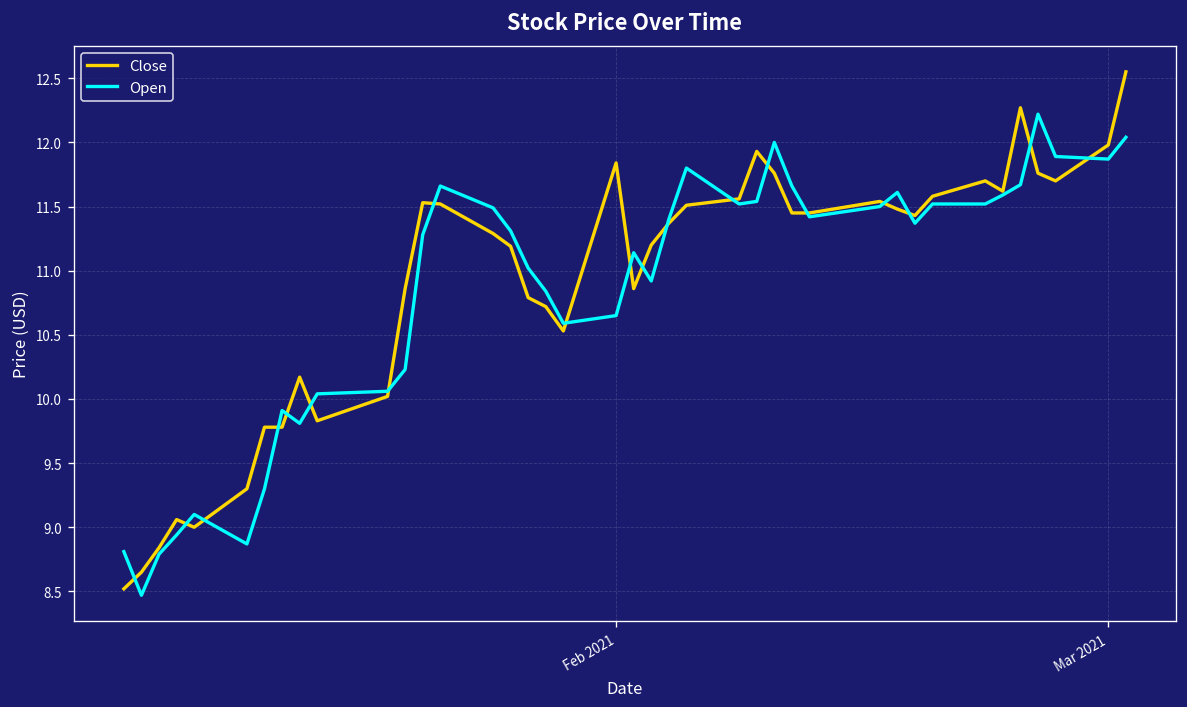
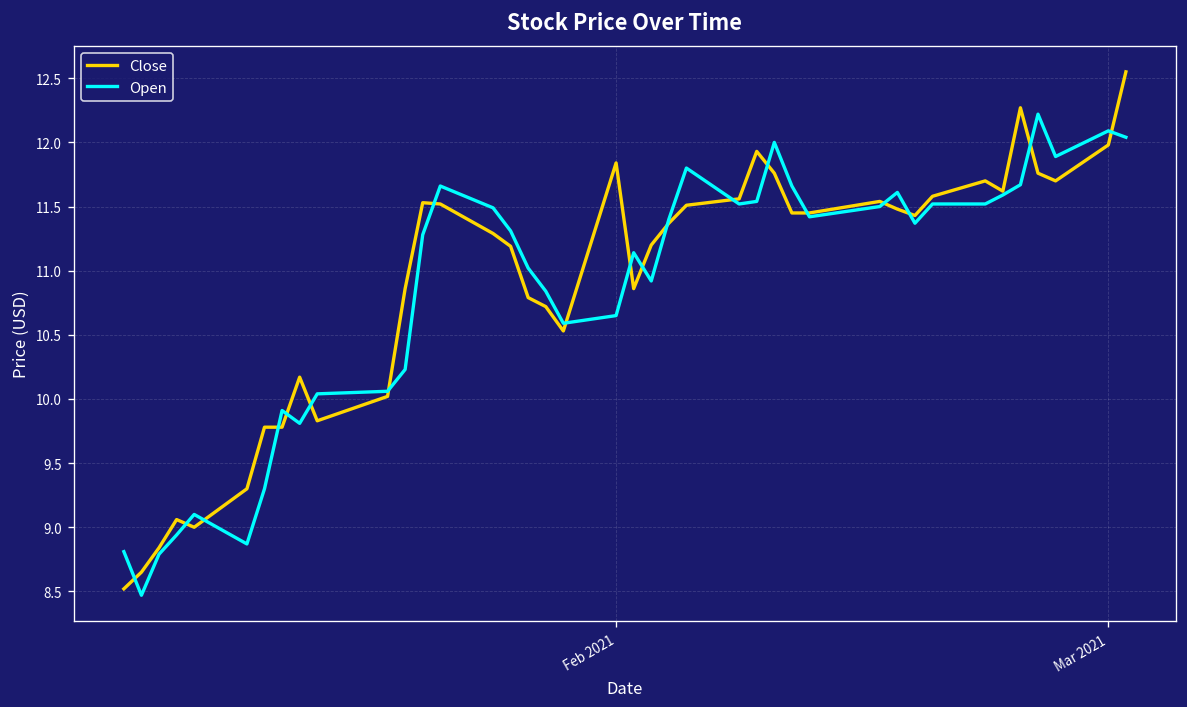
Open, Mar 2021: 11.87 -> 12.09
